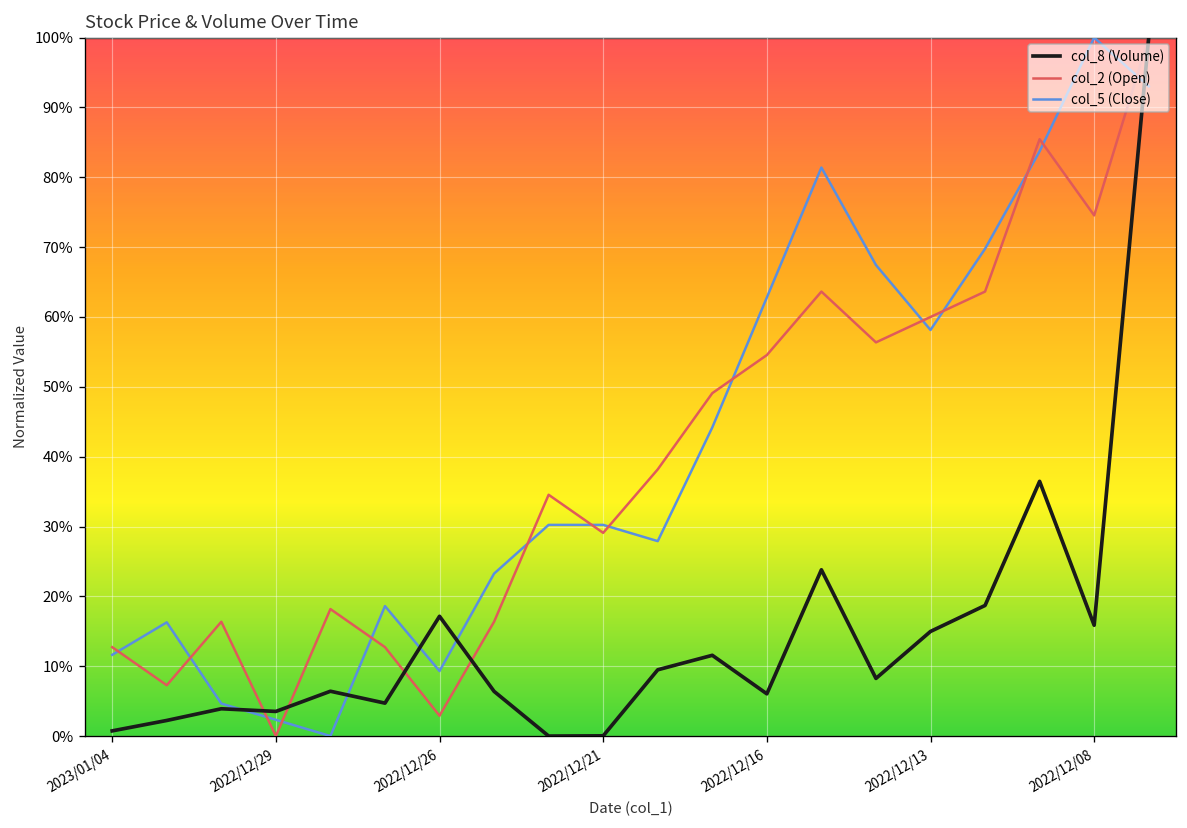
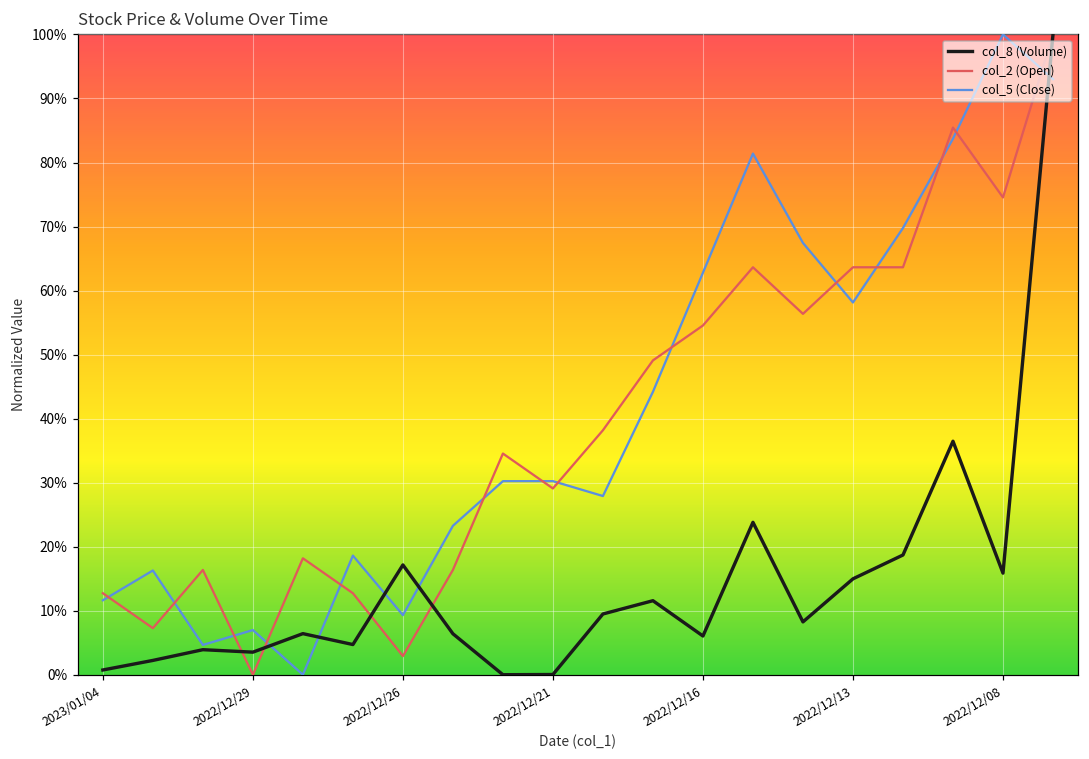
col_5 (Close), 2022/12/29: 2% -> 7%
col_2 (Open), 2022/12/13: 60% -> 64%
